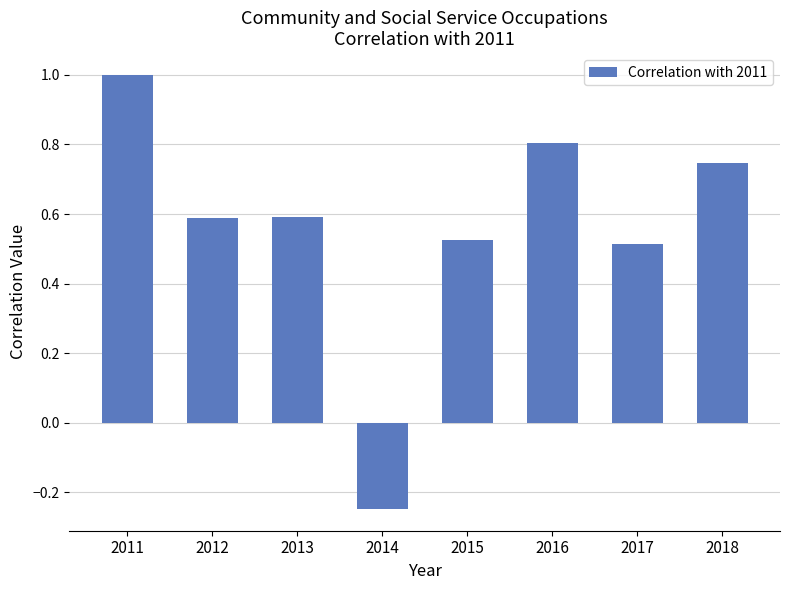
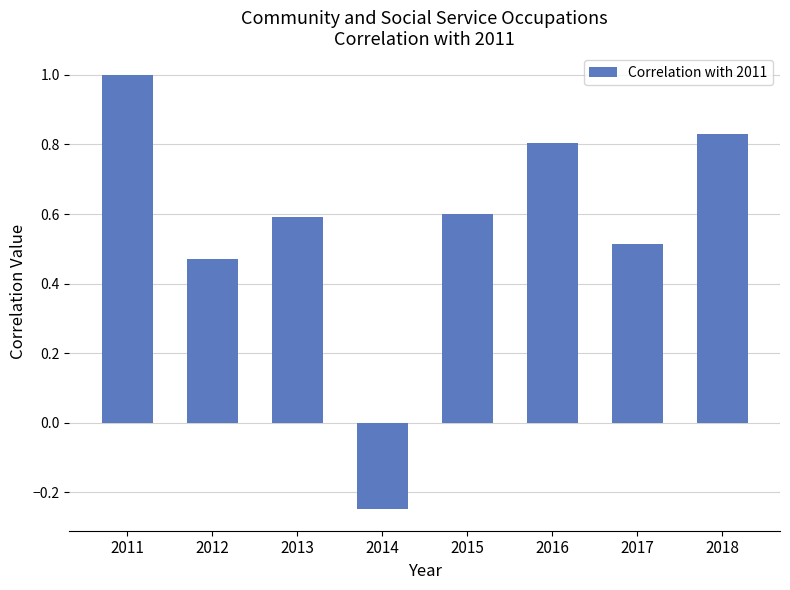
2012: 0.59 -> 0.47
2015: 0.53 -> 0.60
2018: 0.75 -> 0.83
